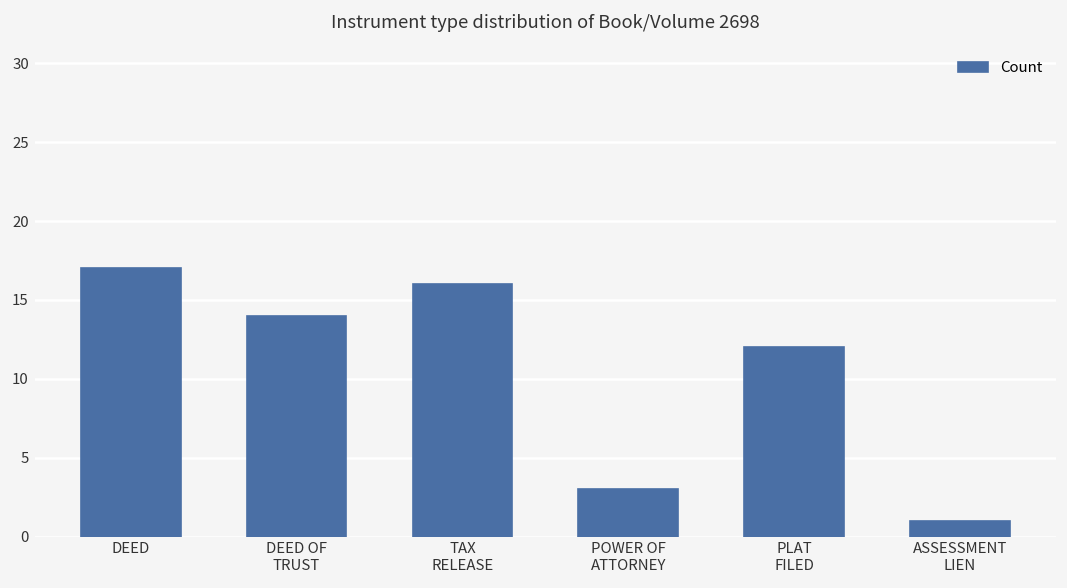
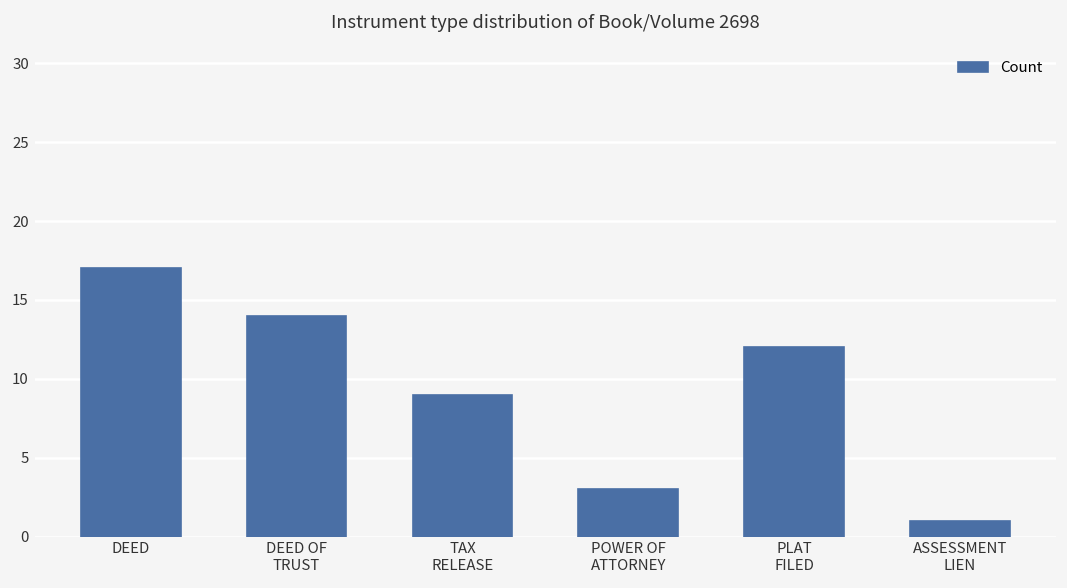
TAX RELEASE: 16 -> 9
